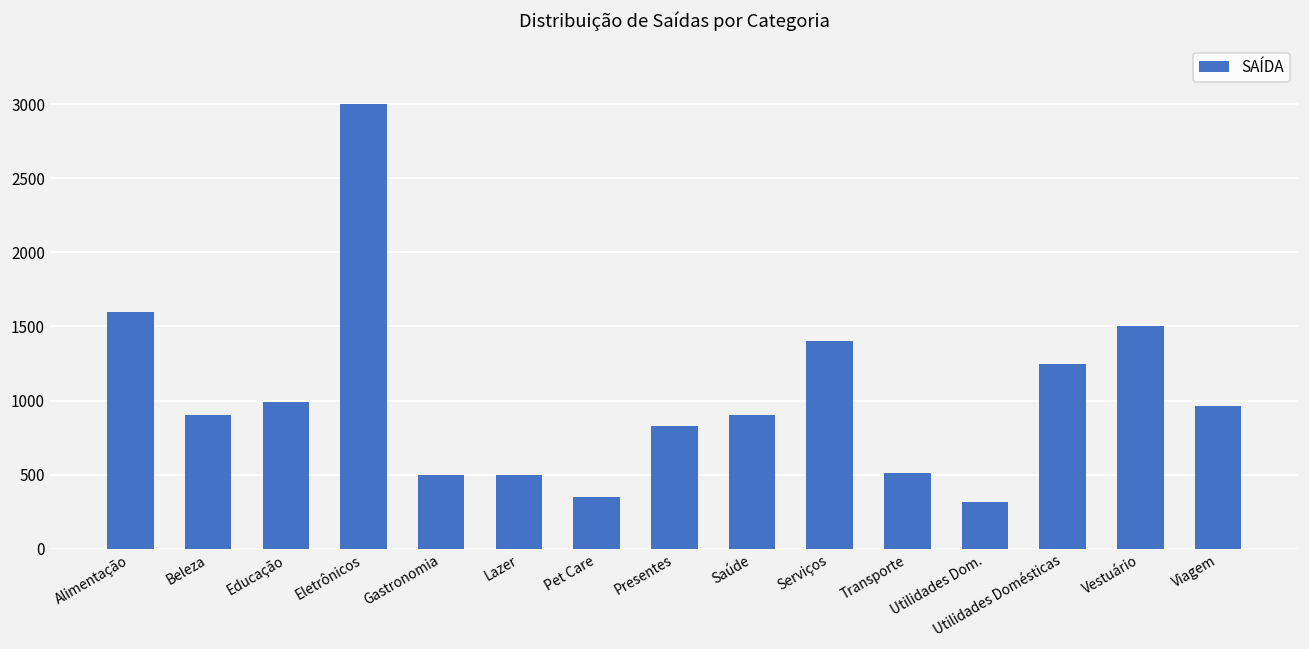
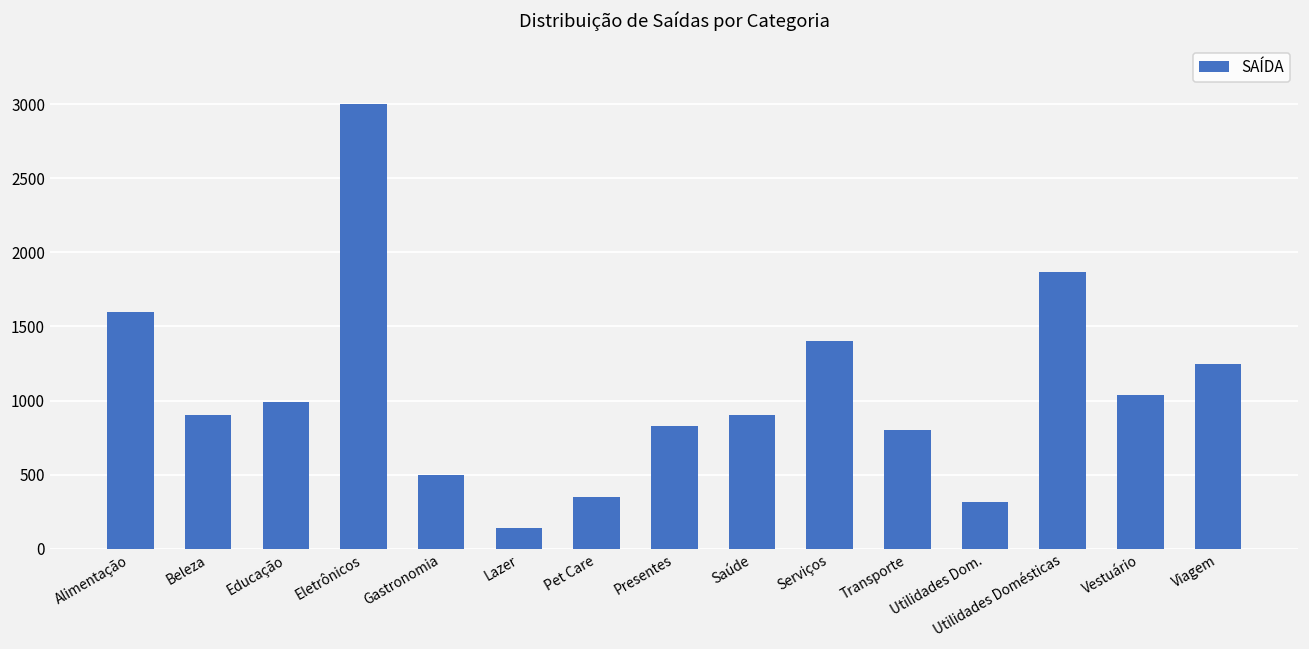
Lazer: 500 -> 140
Transporte: 510 -> 800
Utilidades Domésticas: 1250 -> 1870
Vestuário: 1500 -> 1040
Viagem: 960 -> 1250
